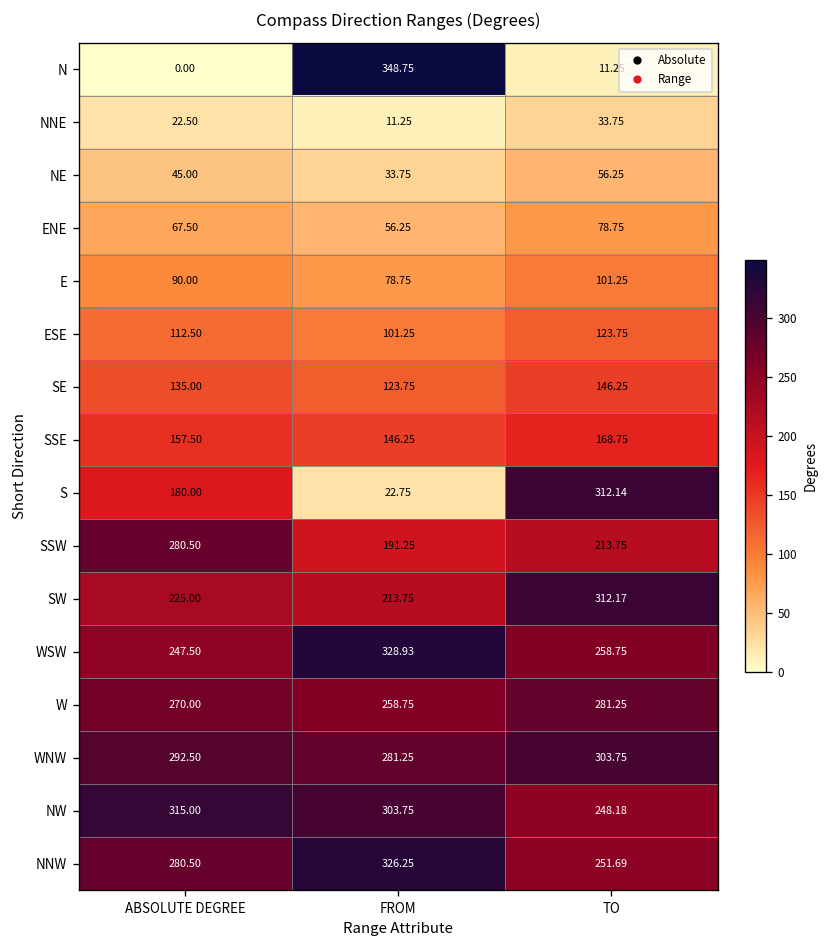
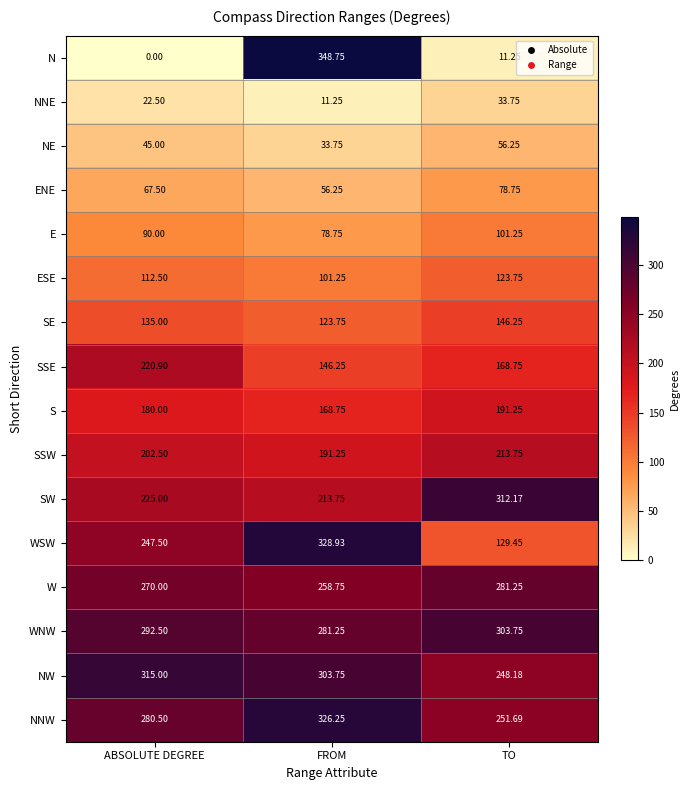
SSE, ABSOLUTE DEGREE: 157.50 -> 220.90
S, FROM: 22.75 -> 168.75
S, TO: 312.14 -> 191.25
SSW, ABSOLUTE DEGREE: 280.50 -> 202.50
WSW, TO: 258.75 -> 129.45
